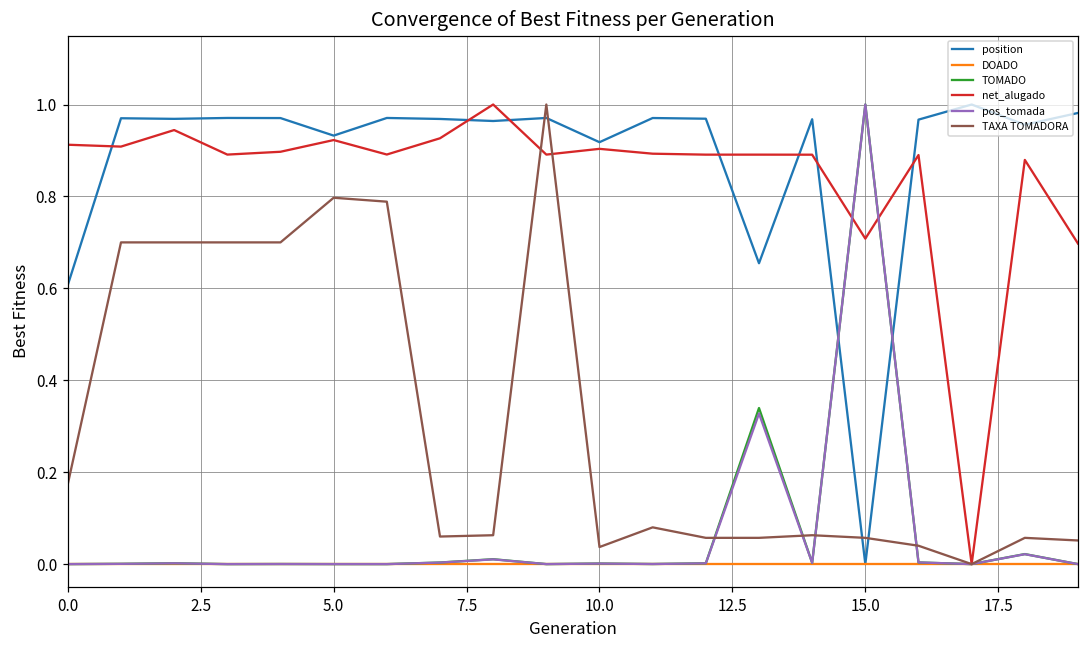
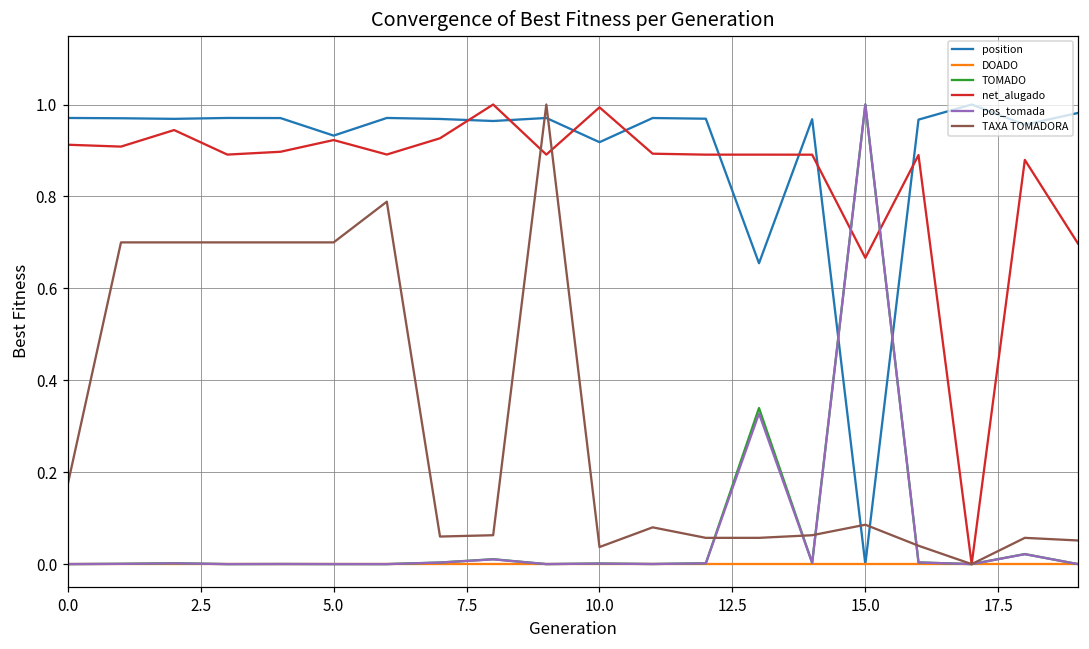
position, 0.0: 0.61 -> 0.97
TAXA TOMADORA, 5.0: 0.80 -> 0.70
net_alugado, 10.0: 0.90 -> 0.99
net_alugado, 15.0: 0.71 -> 0.67
TAXA TOMADORA, 15.0: 0.06 -> 0.09
